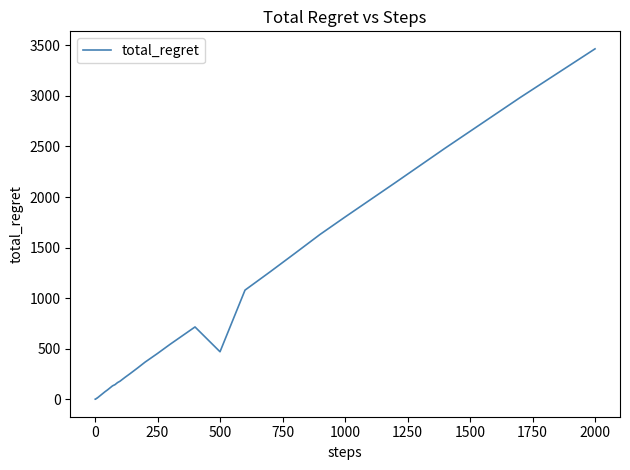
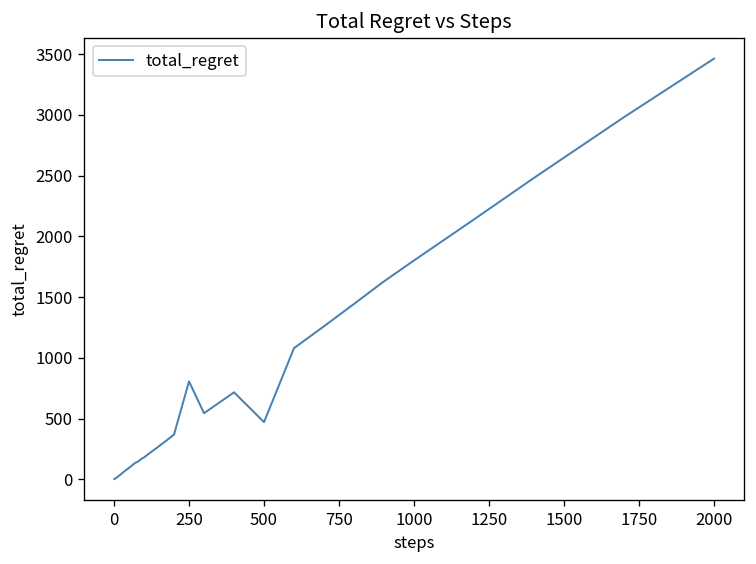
250: 450 -> 810
